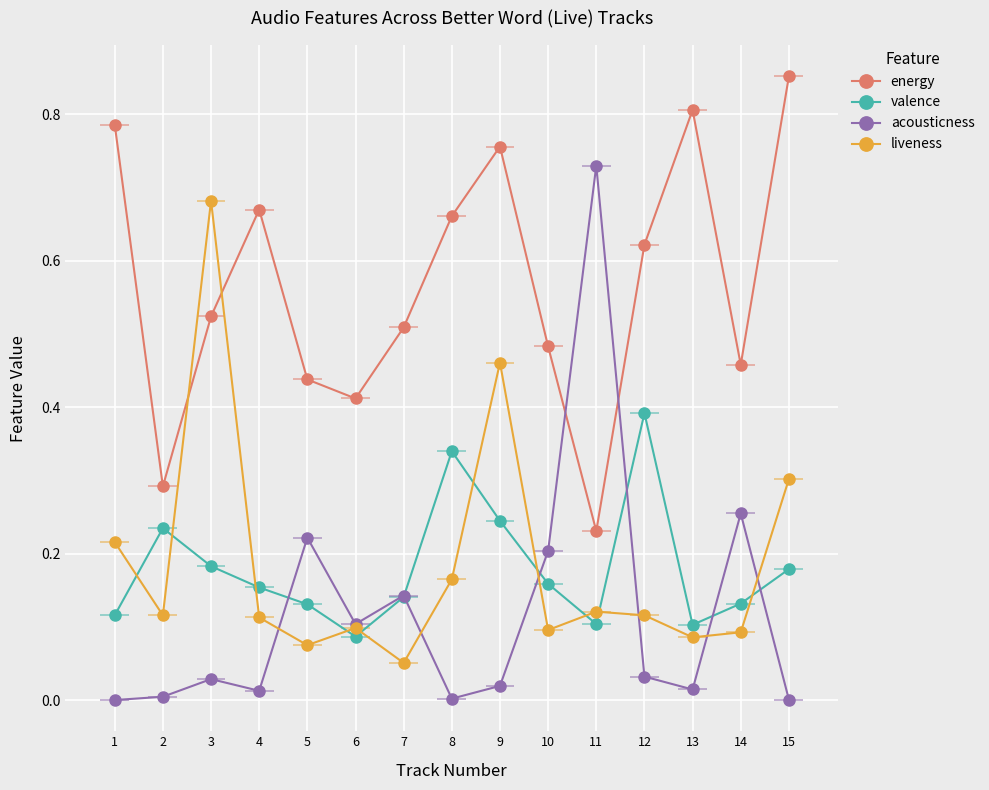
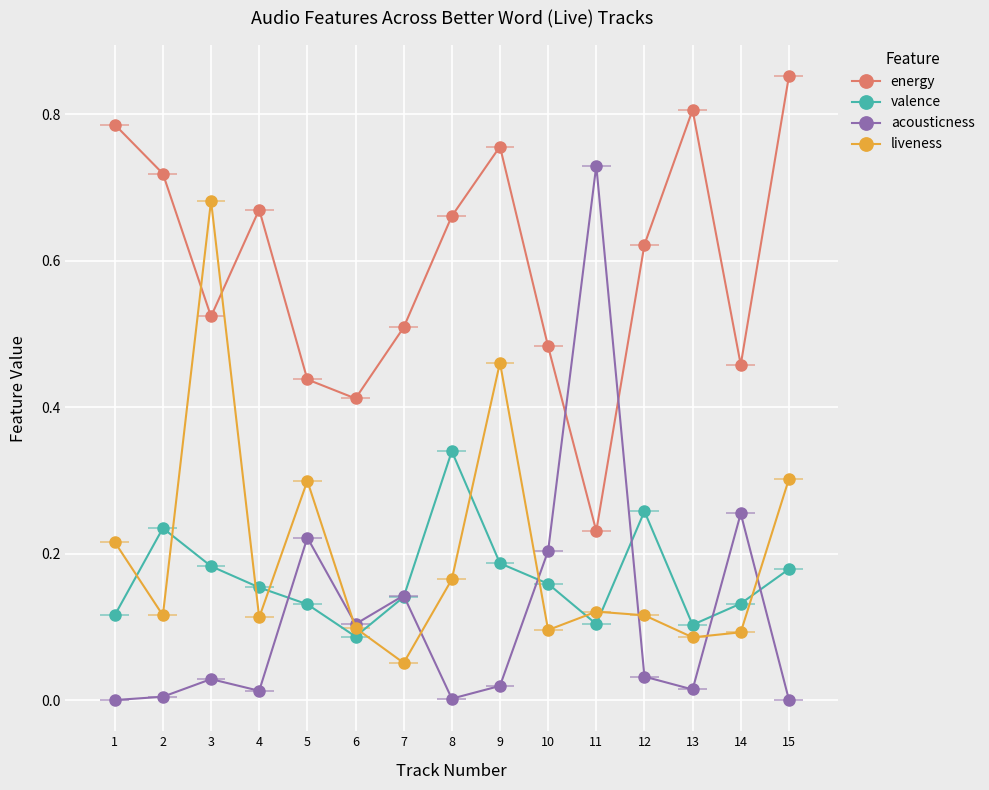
energy, 2: 0.29 -> 0.72
liveness, 5: 0.08 -> 0.30
valence, 9: 0.25 -> 0.19
valence, 12: 0.39 -> 0.26
